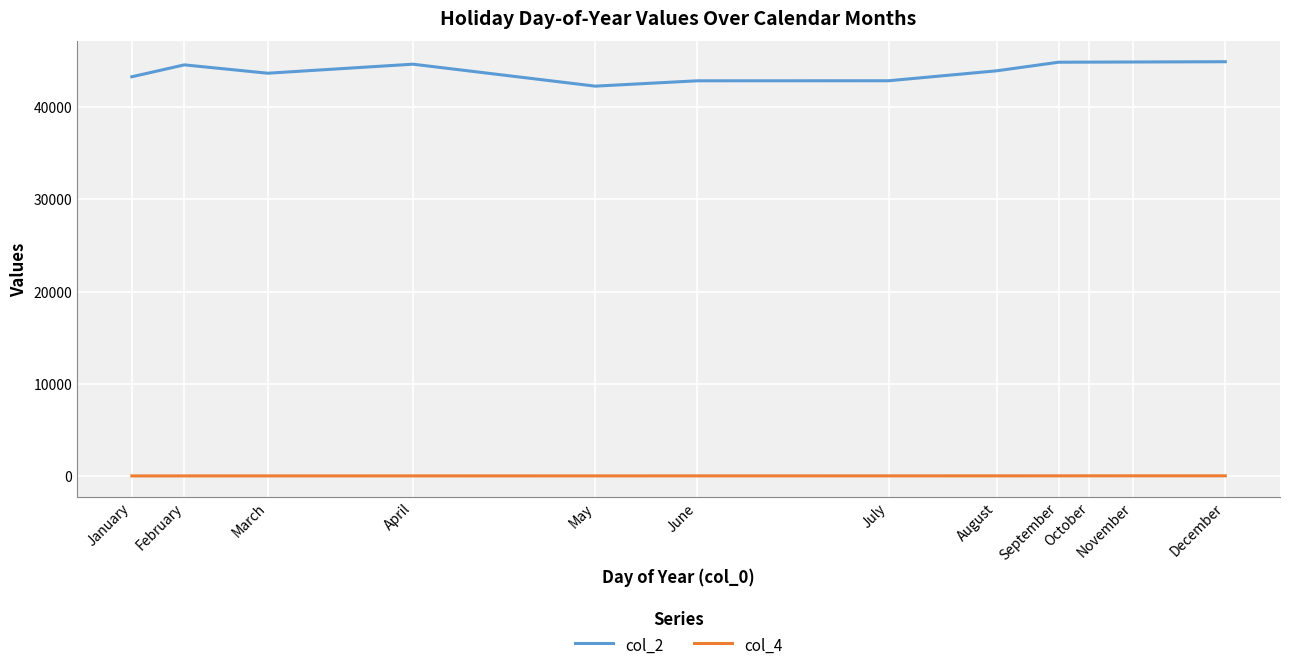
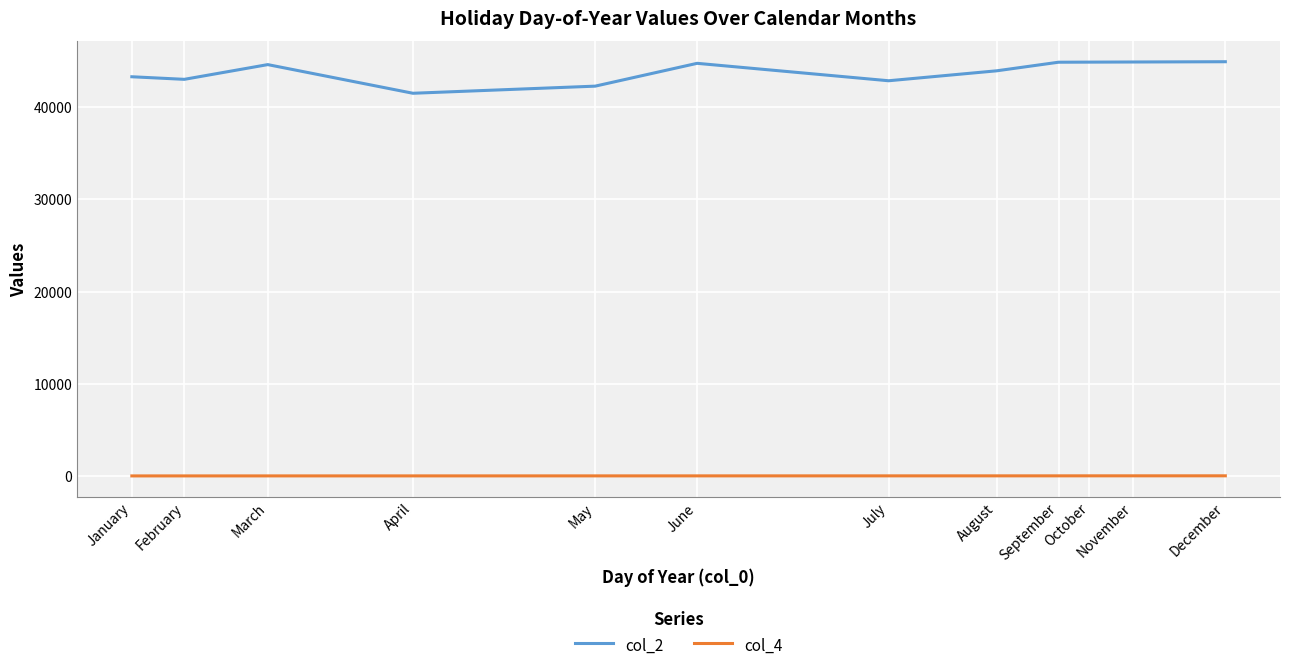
col_2, February: 45000 -> 43000
col_2, March: 44000 -> 45000
col_2, April: 45000 -> 41000
col_2, June: 43000 -> 45000
